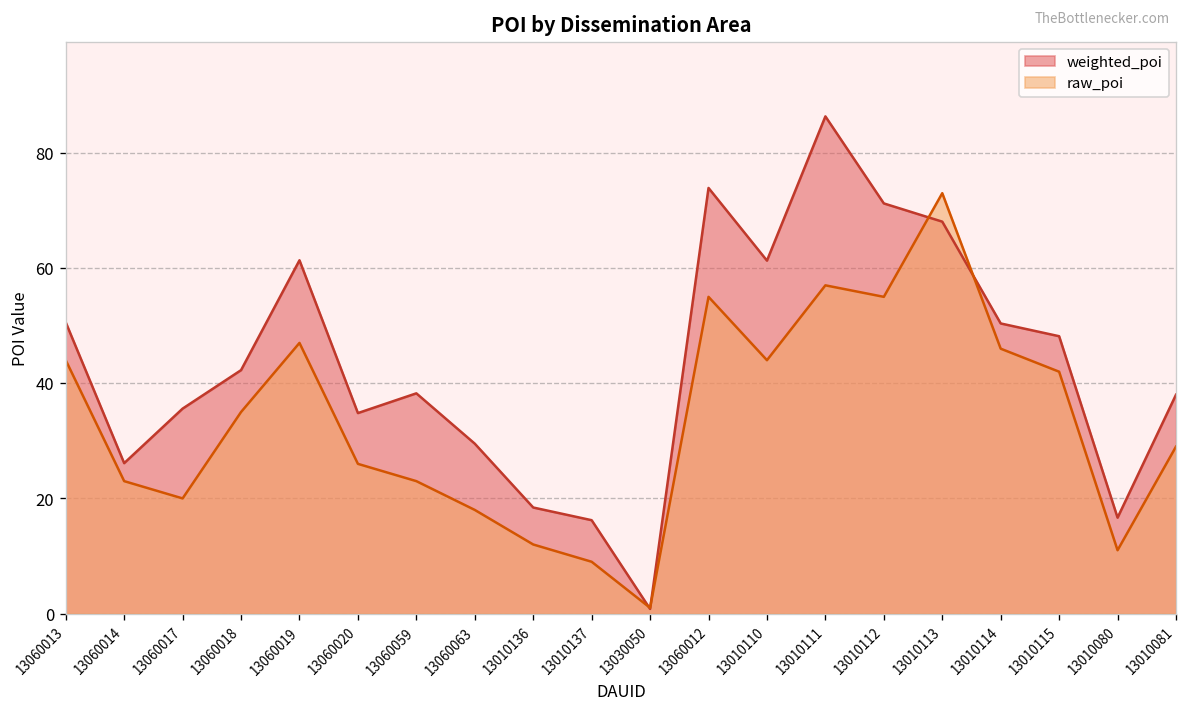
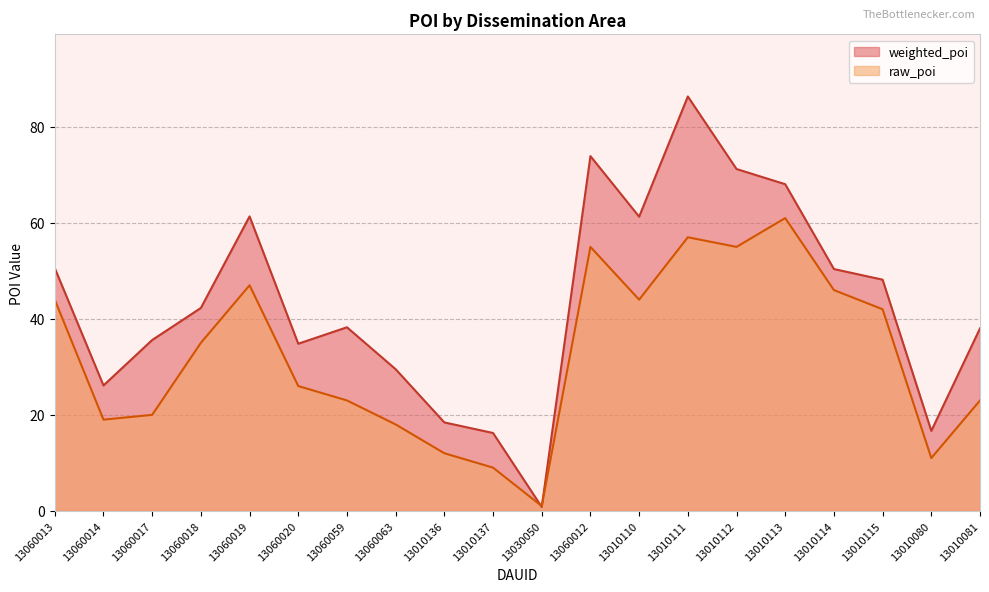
raw_poi, 13060014: 23 -> 19
raw_poi, 13010113: 73 -> 61
raw_poi, 13010081: 29 -> 23
